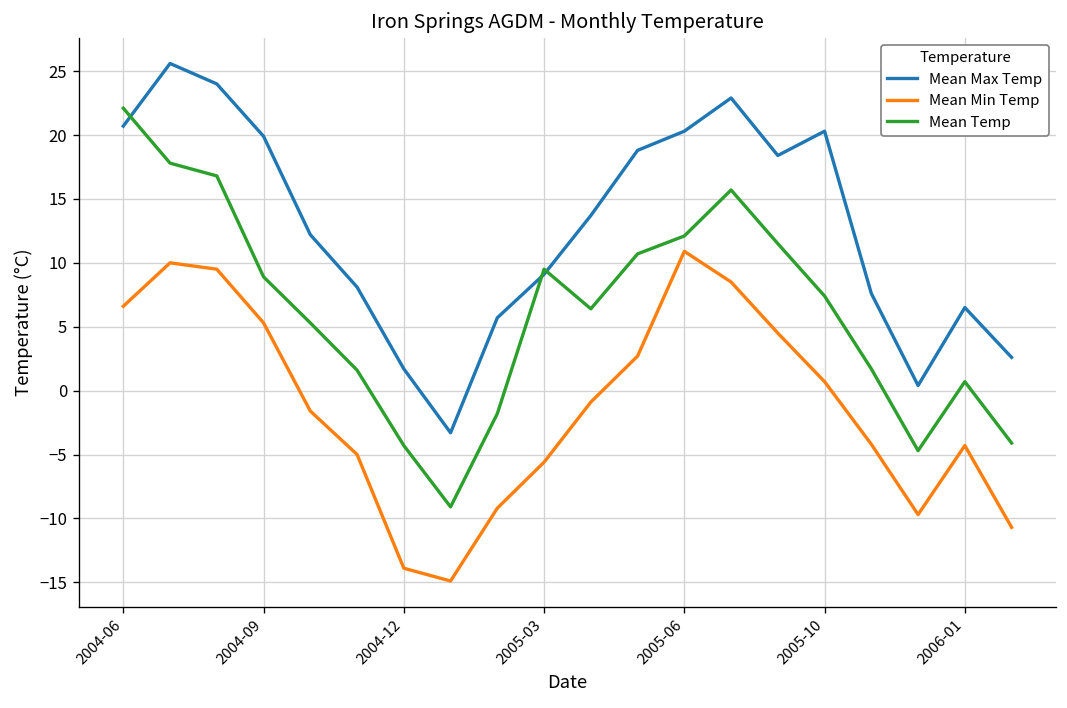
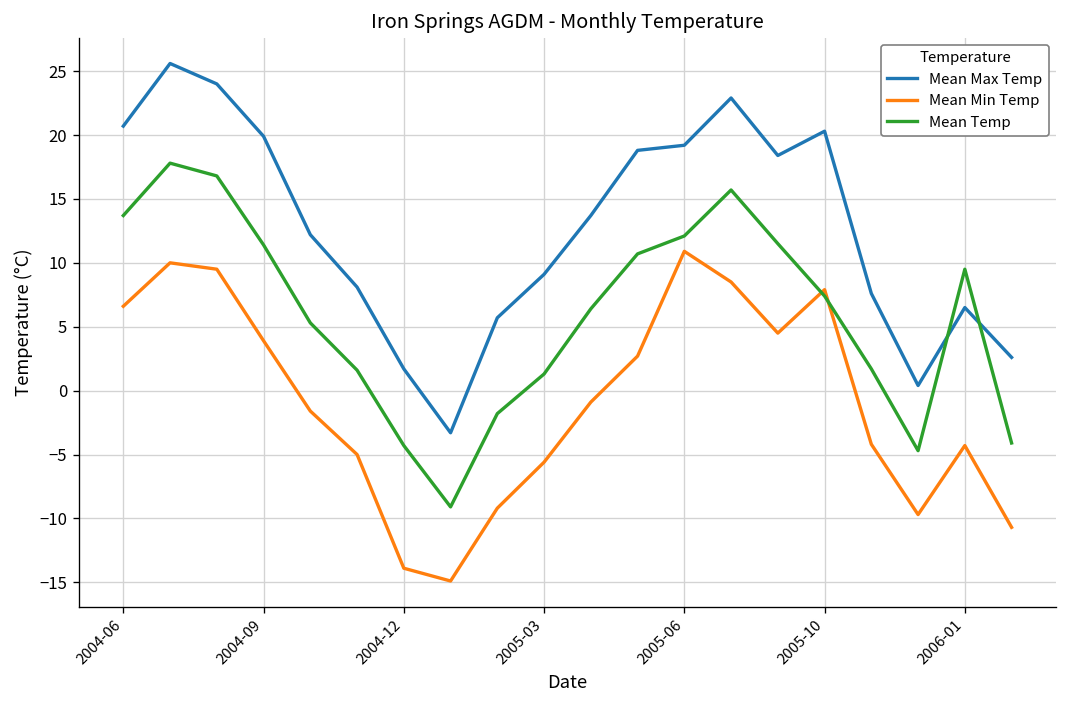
Mean Temp, 2004-06: 22.1 -> 13.7
Mean Min Temp, 2004-09: 5.3 -> 3.9
Mean Temp, 2004-09: 8.9 -> 11.4
Mean Temp, 2005-03: 9.5 -> 1.3
Mean Max Temp, 2005-06: 20.3 -> 19.2
Mean Min Temp, 2005-10: 0.7 -> 7.9
Mean Temp, 2006-01: 0.7 -> 9.5
